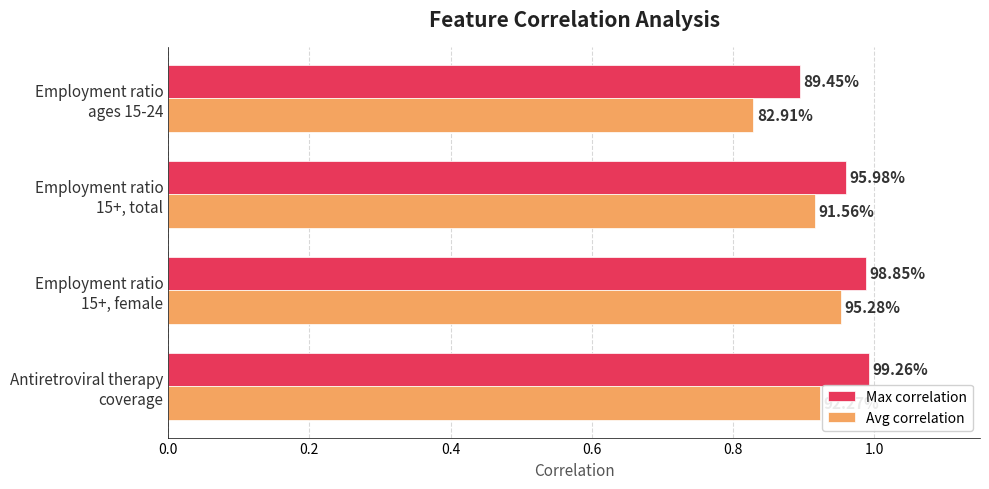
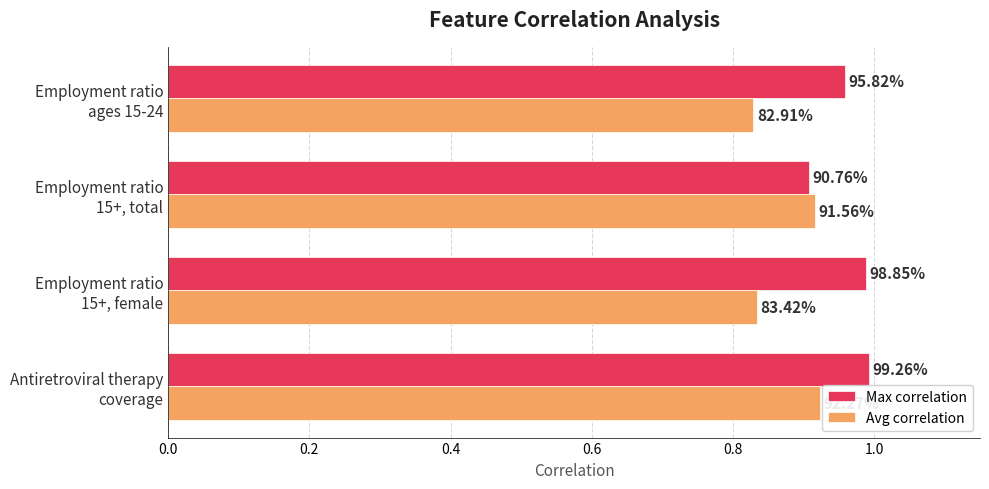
Max correlation, Employment ratio ages 15-24: 89.45% -> 95.82%
Max correlation, Employment ratio 15+, total: 95.98% -> 90.76%
Avg correlation, Employment ratio 15+, female: 95.28% -> 83.42%
